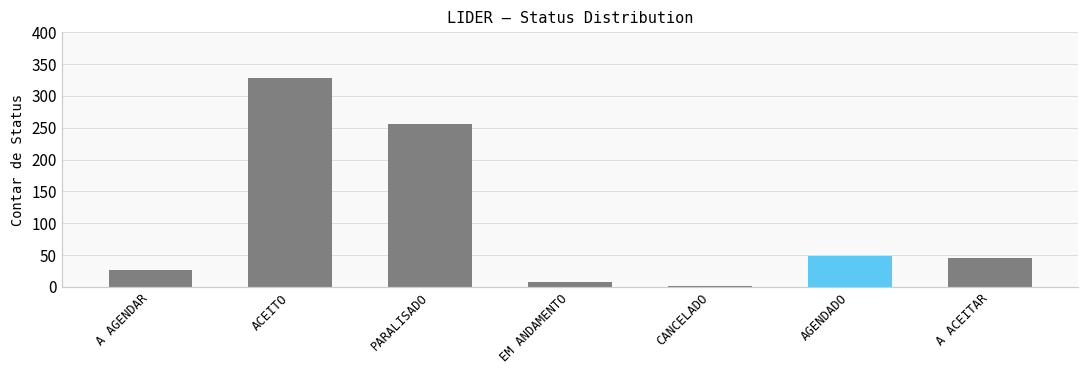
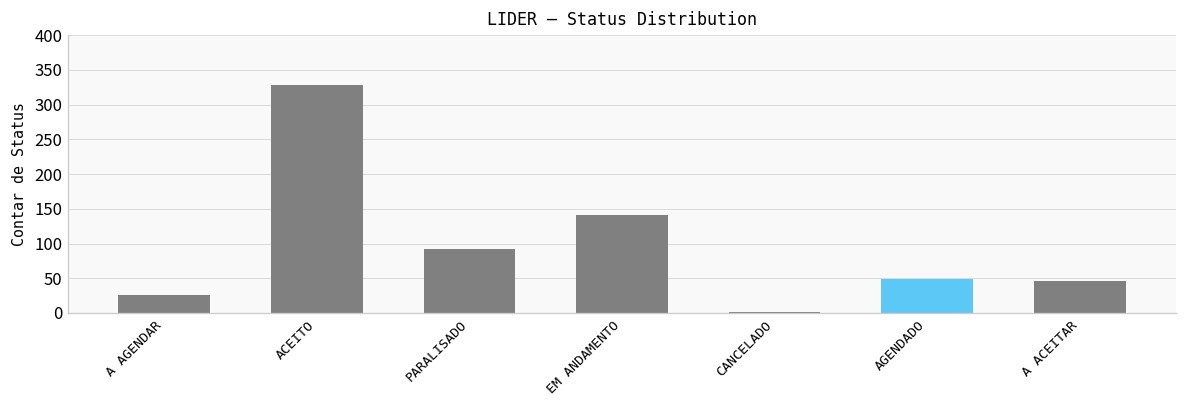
PARALISADO: 260 -> 90
EM ANDAMENTO: 10 -> 140
